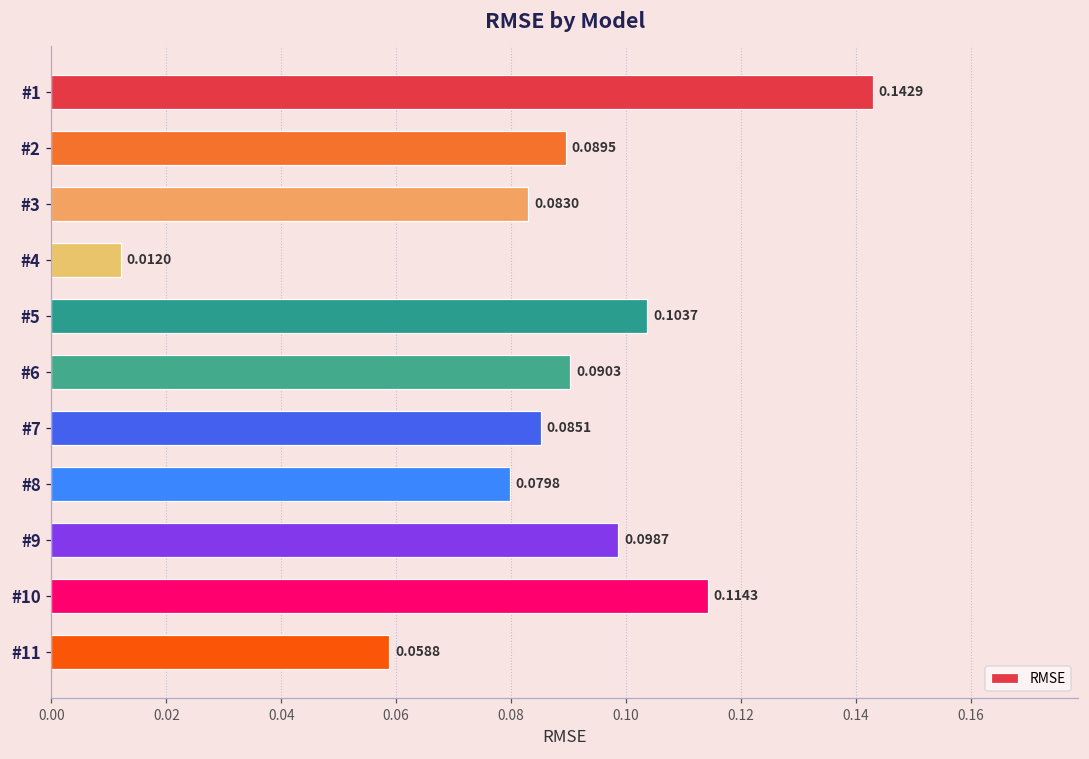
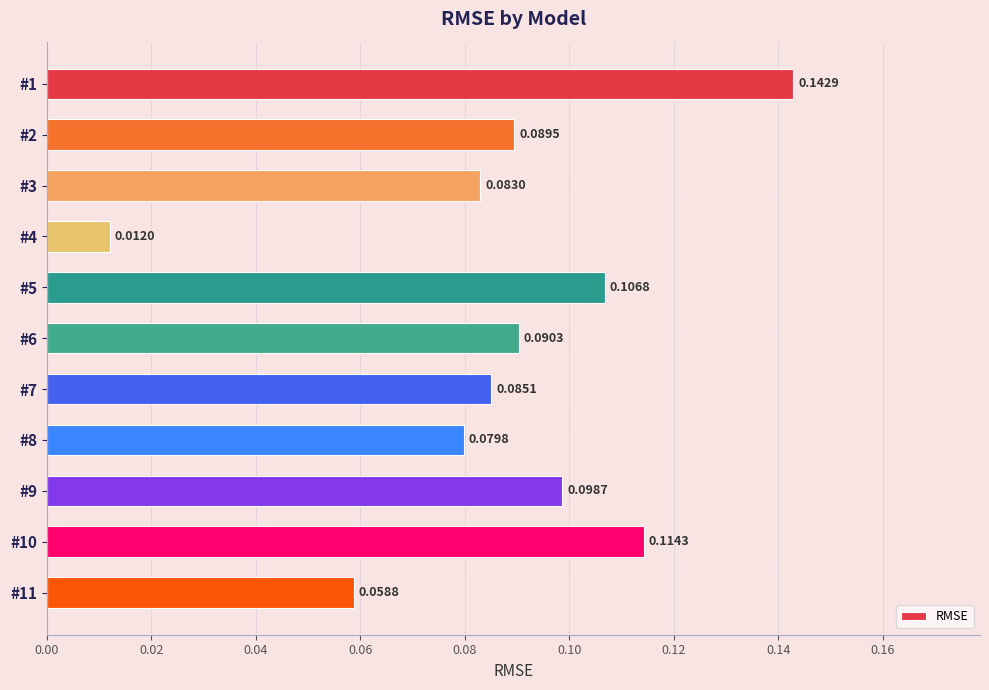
#5: 0.1037 -> 0.1068
